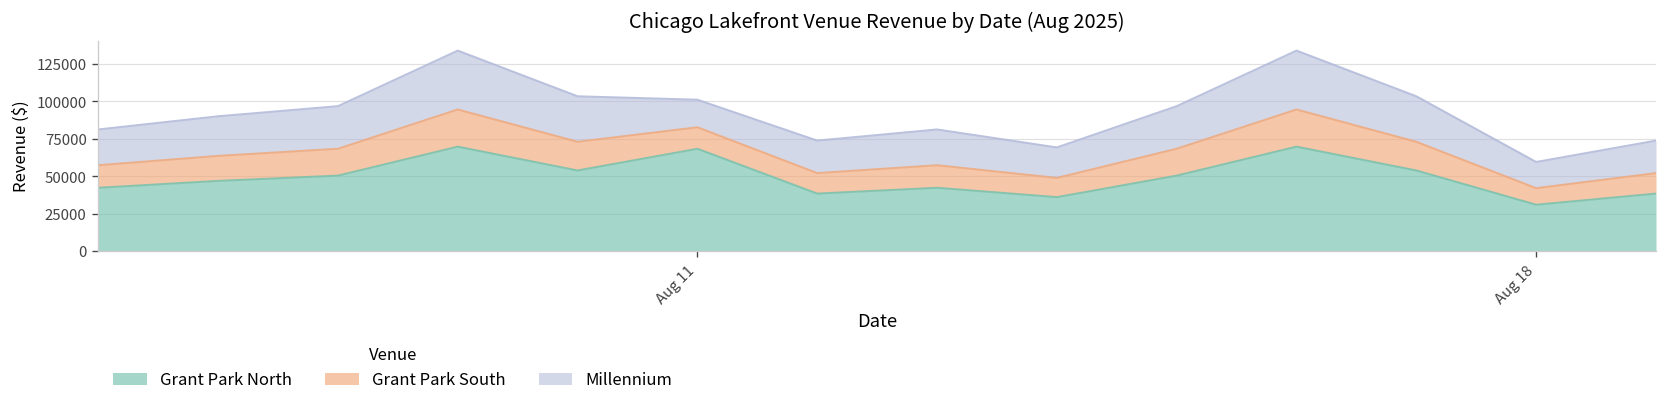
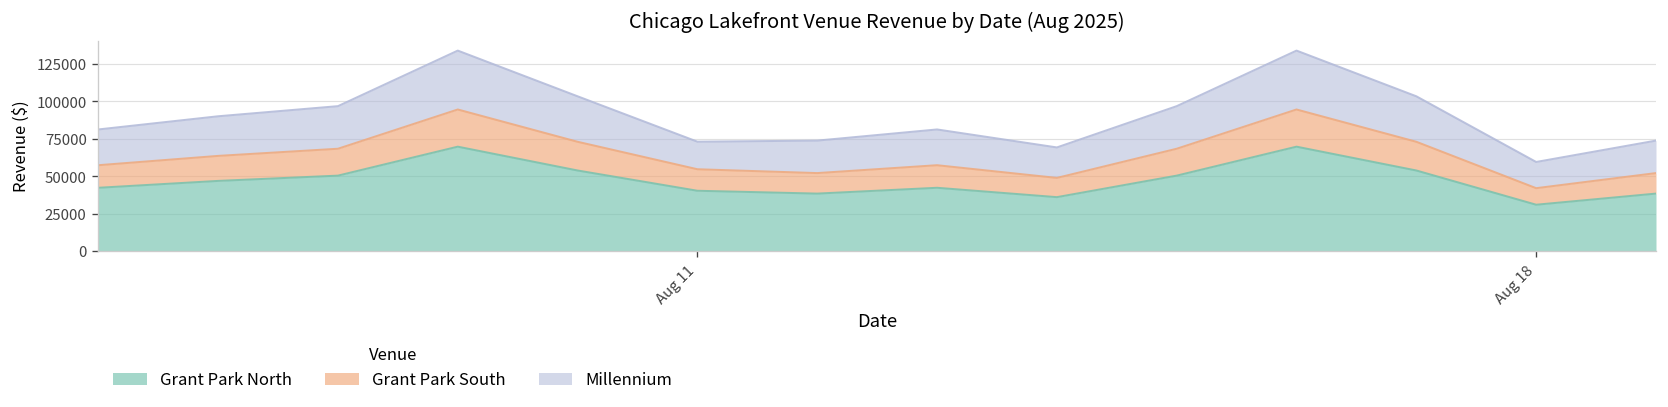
Grant Park North, Aug 11: 68000 -> 40000
